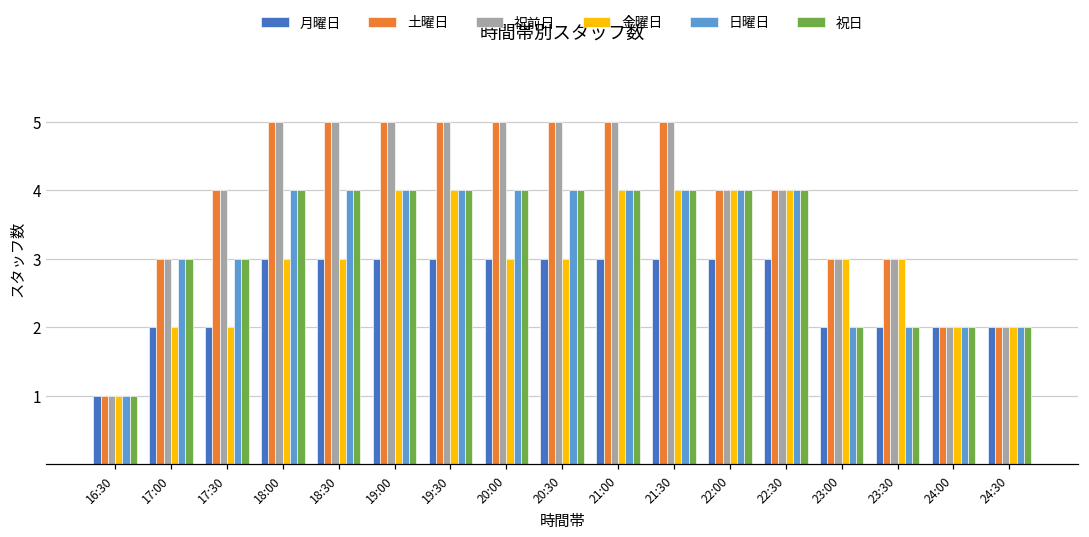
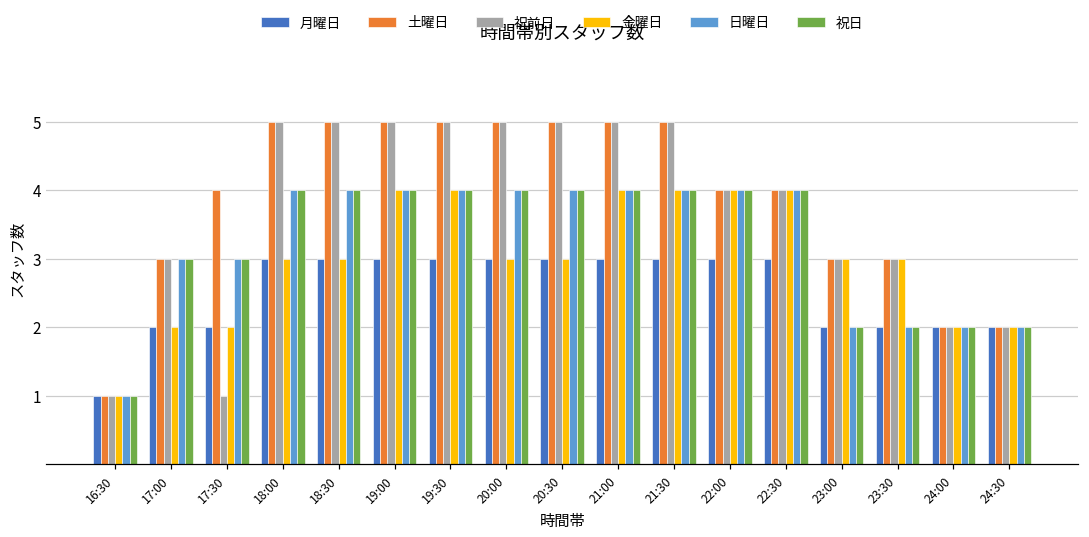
祝前日, 17:30: 4 -> 1
